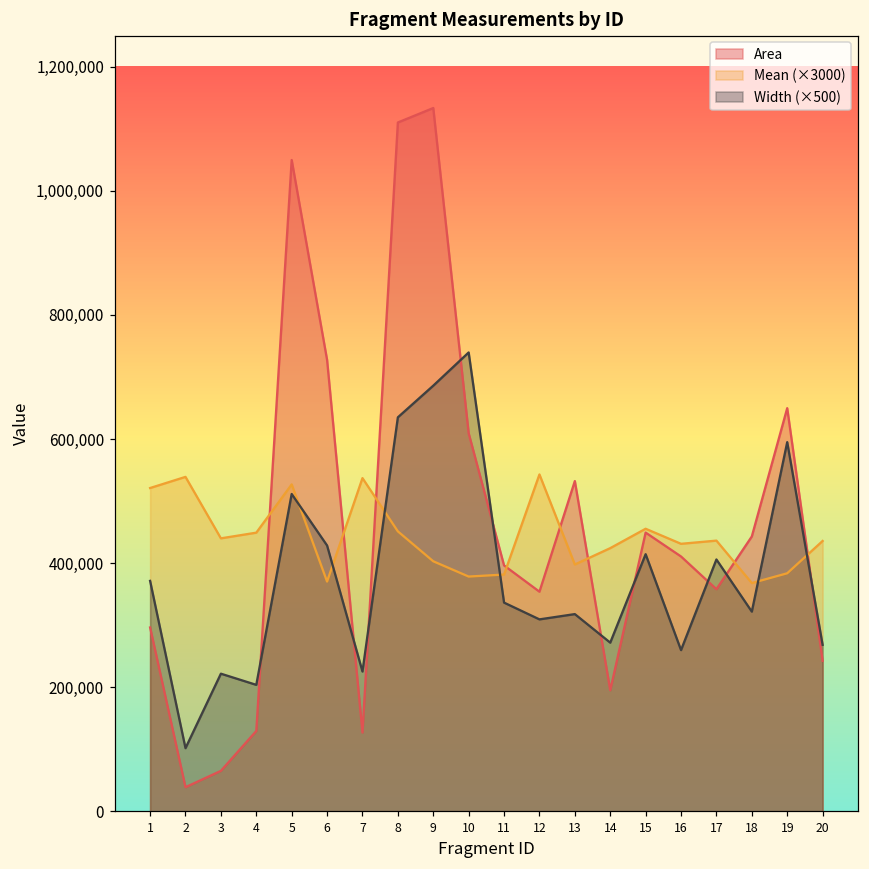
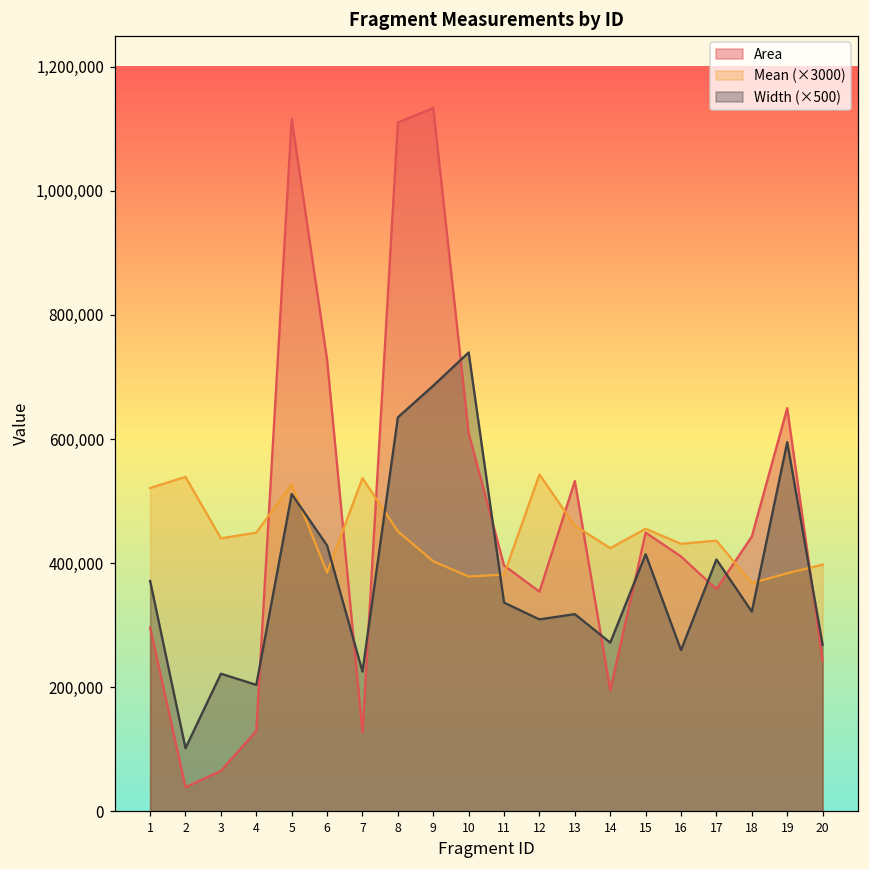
Area, 5: 1,050,000 -> 1,120,000
Mean (×3000), 6: 370,000 -> 380,000
Mean (×3000), 13: 400,000 -> 460,000
Mean (×3000), 20: 440,000 -> 400,000
